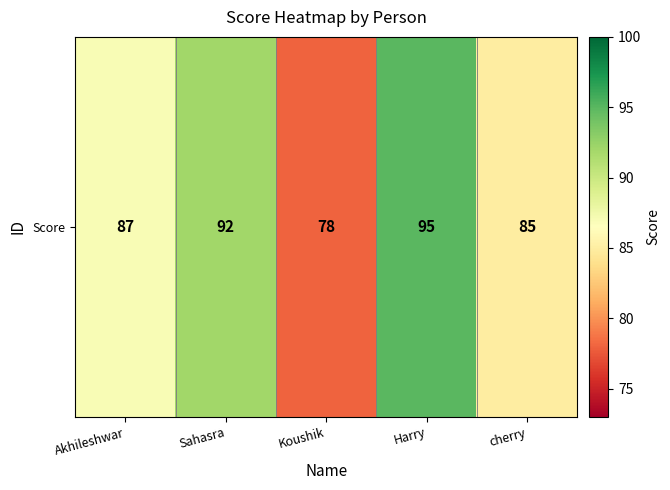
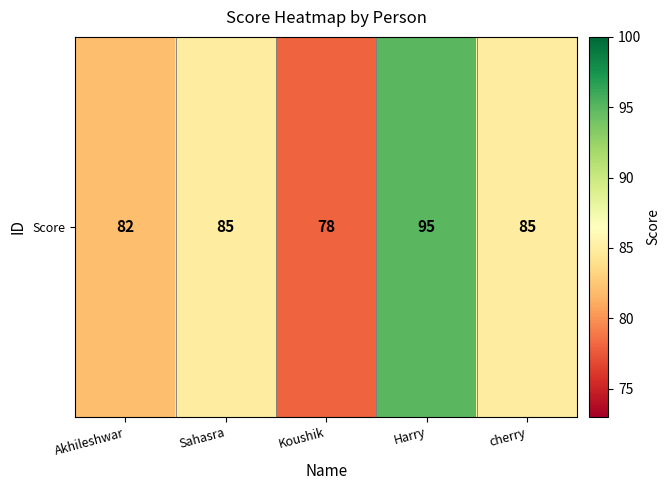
Score, Akhileshwar: 87 -> 82
Score, Sahasra: 92 -> 85
